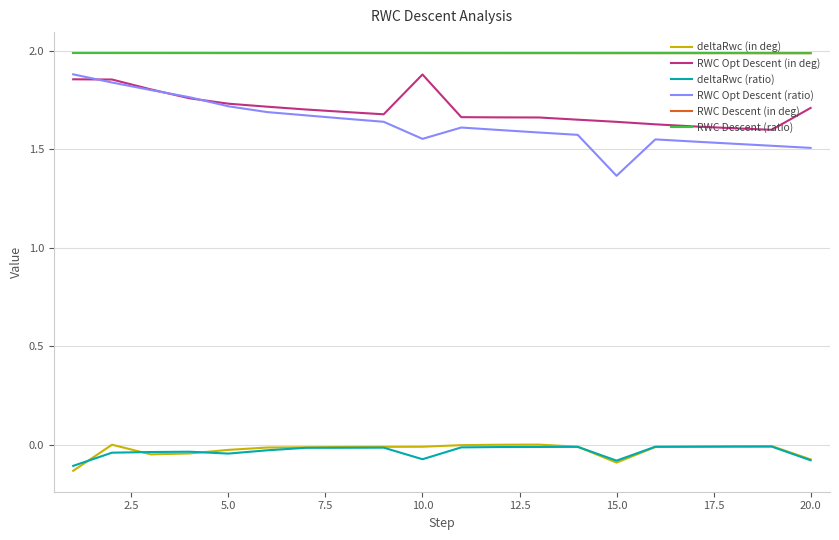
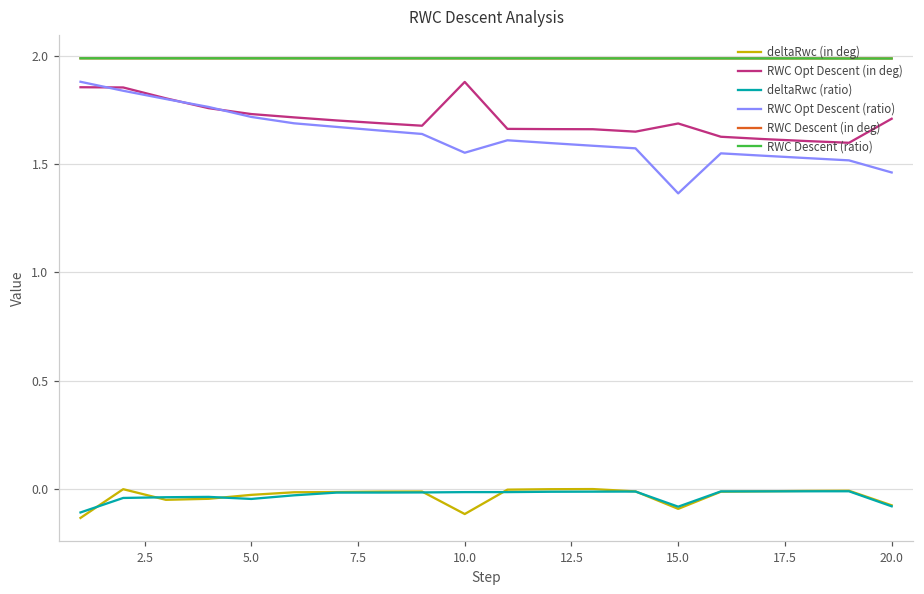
deltaRwc (in deg), 10.0: -0.01 -> -0.12
deltaRwc (ratio), 10.0: -0.07 -> -0.01
RWC Opt Descent (in deg), 15.0: 1.64 -> 1.69
RWC Opt Descent (ratio), 20.0: 1.51 -> 1.46
